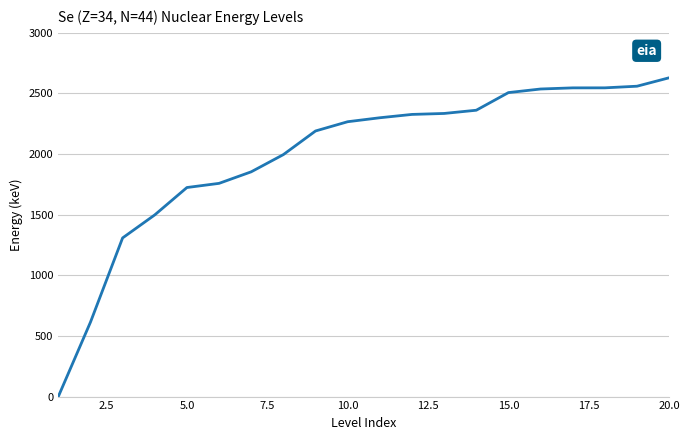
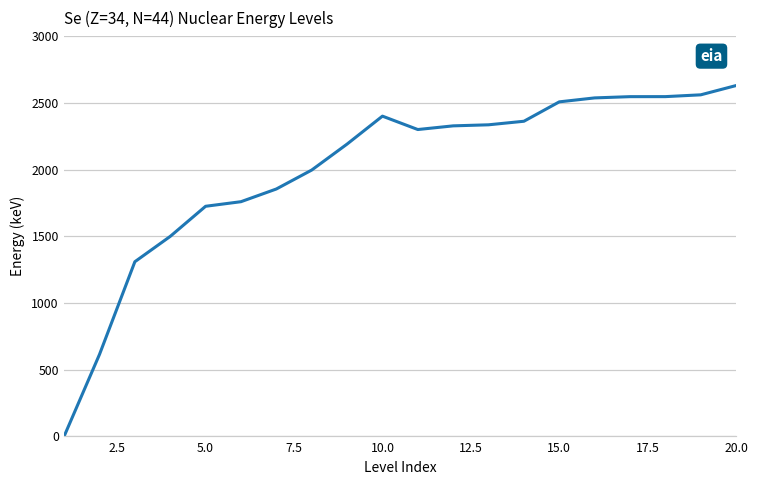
10.0: 2270 -> 2400
